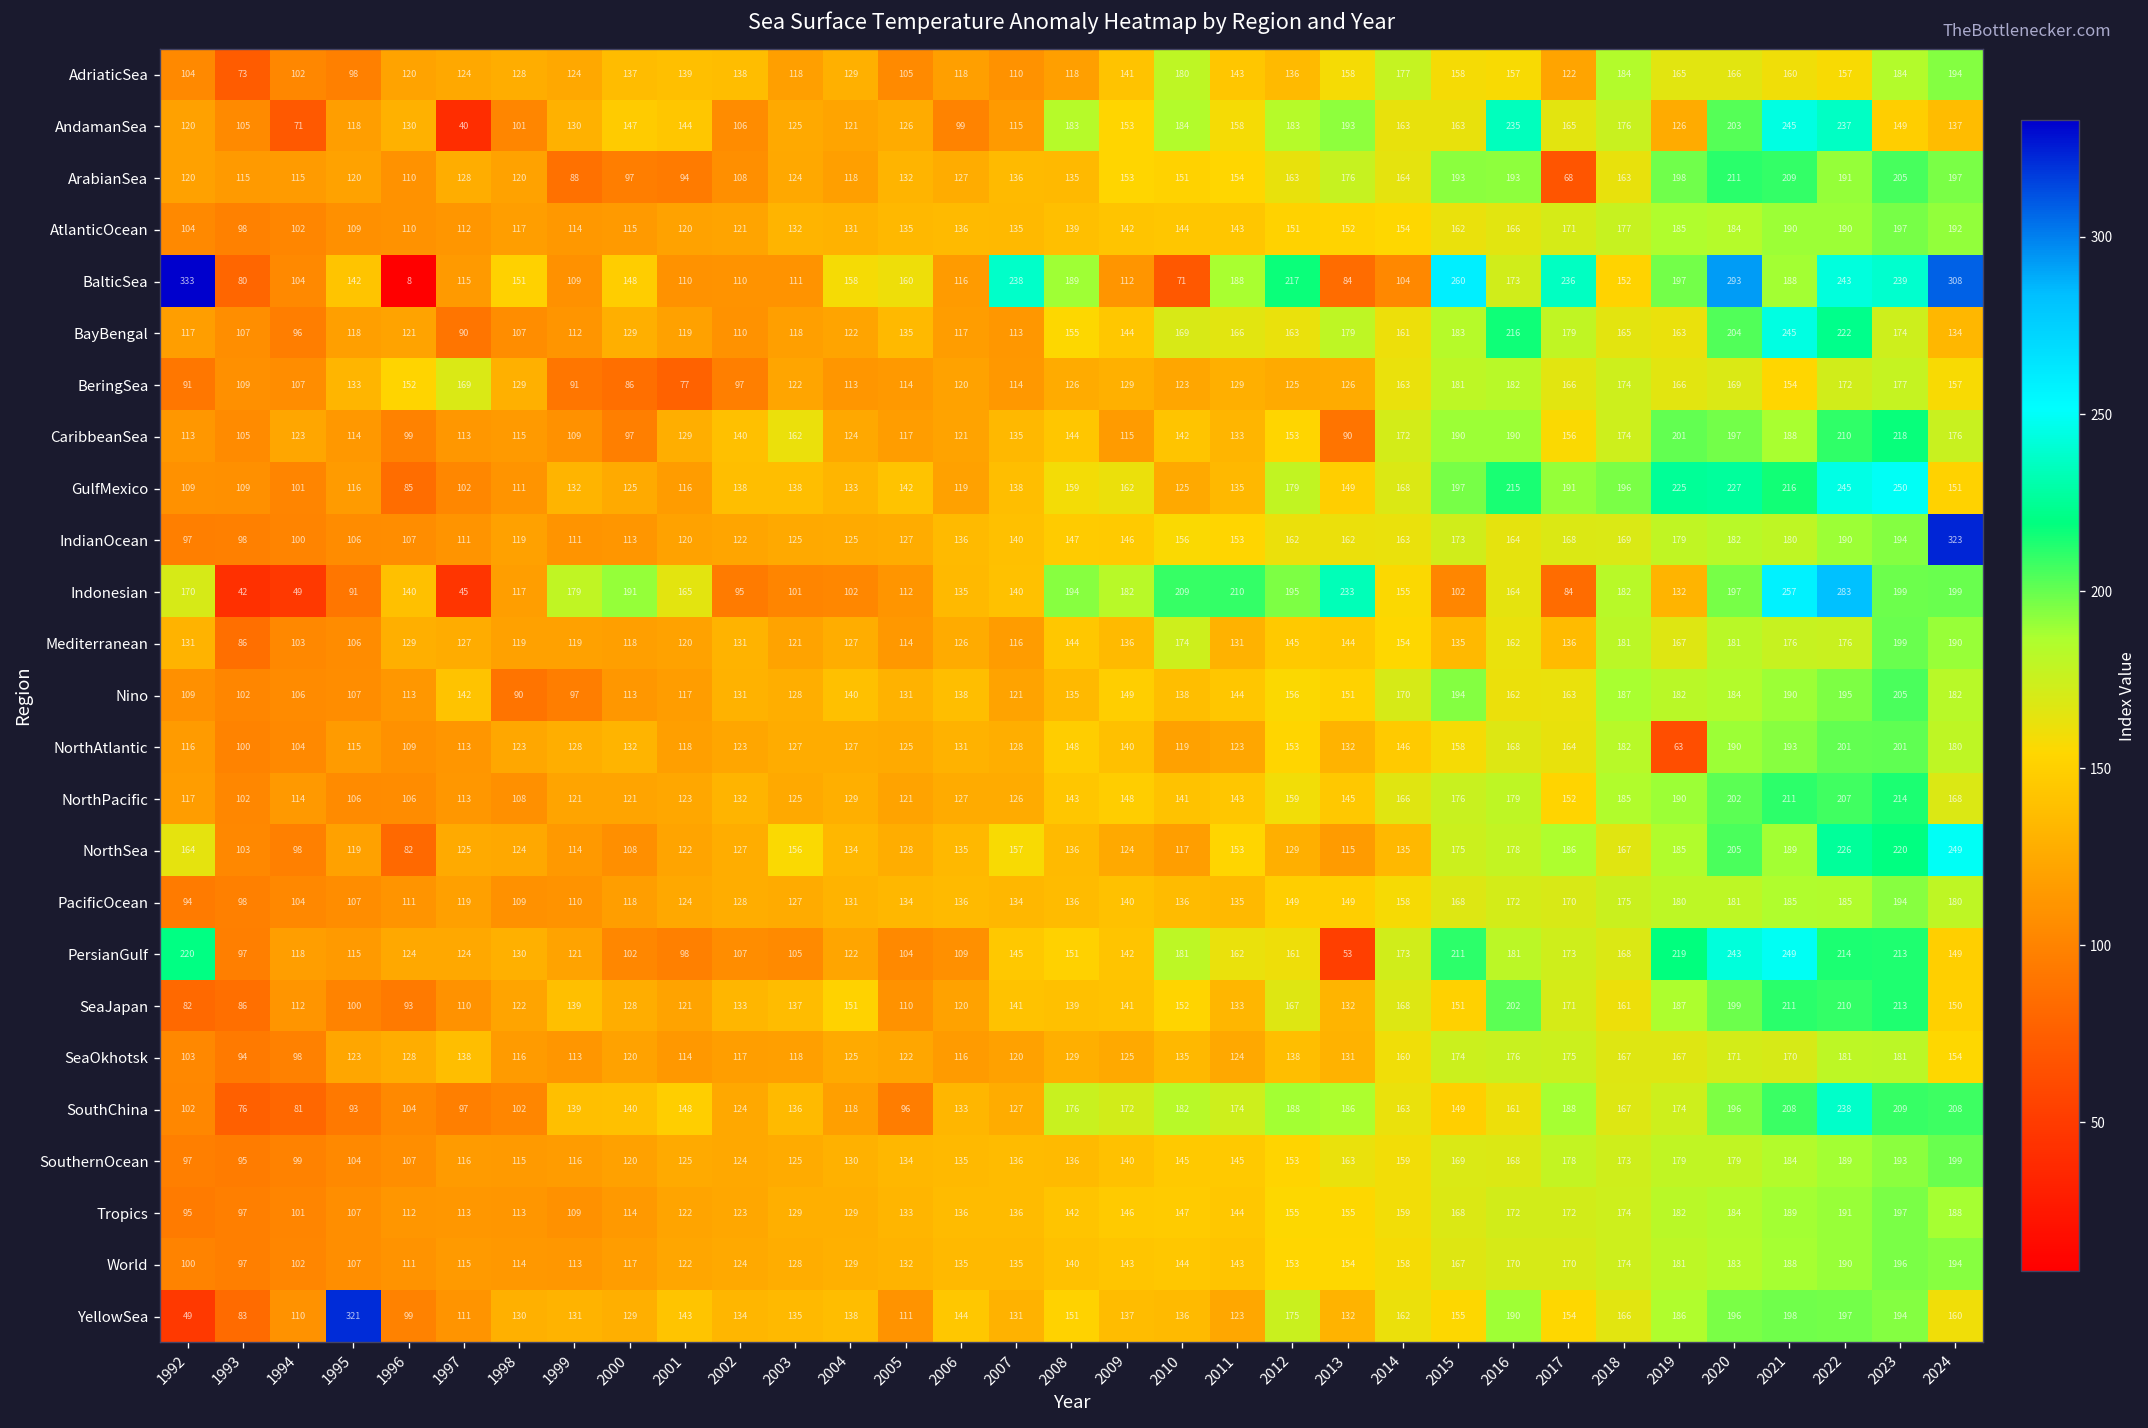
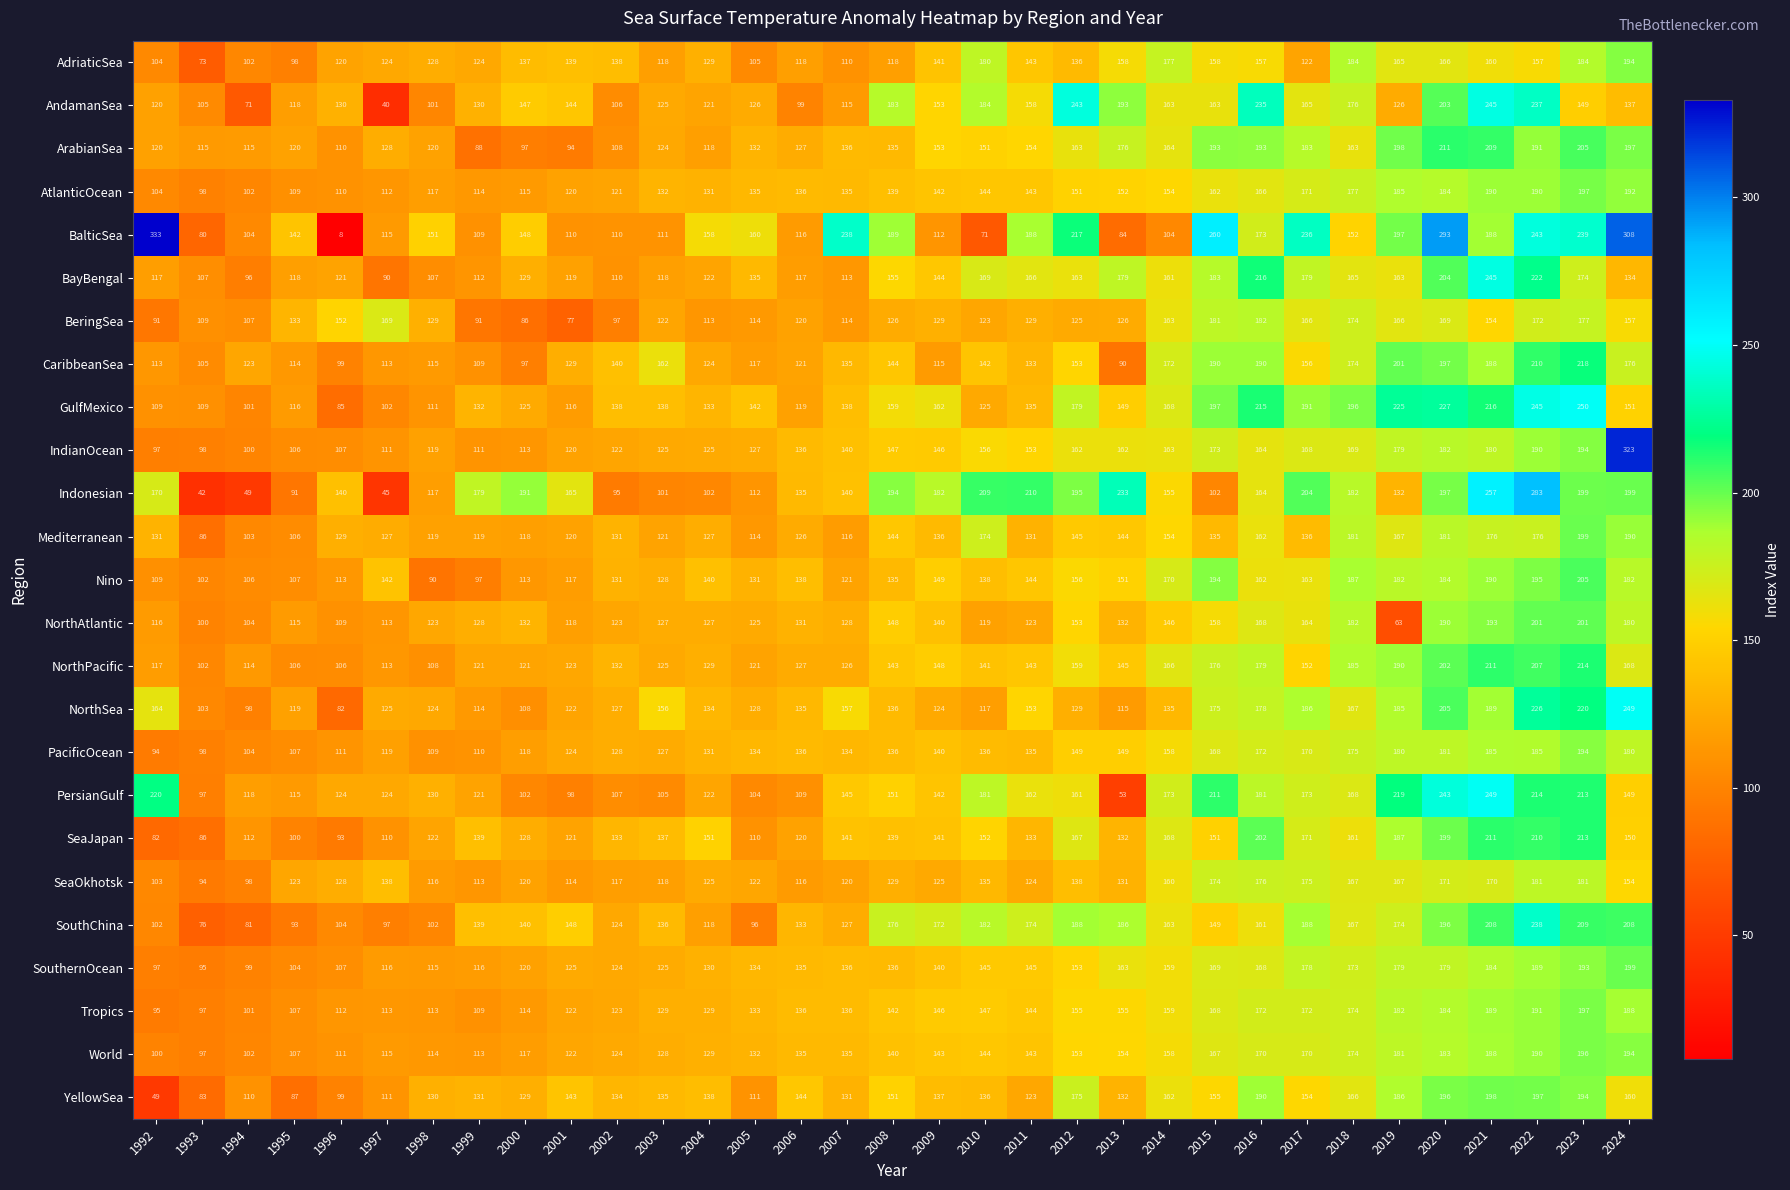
AndamanSea, 2012: 183 -> 243
ArabianSea, 2017: 68 -> 183
Indonesian, 2017: 84 -> 204
YellowSea, 1995: 321 -> 87
